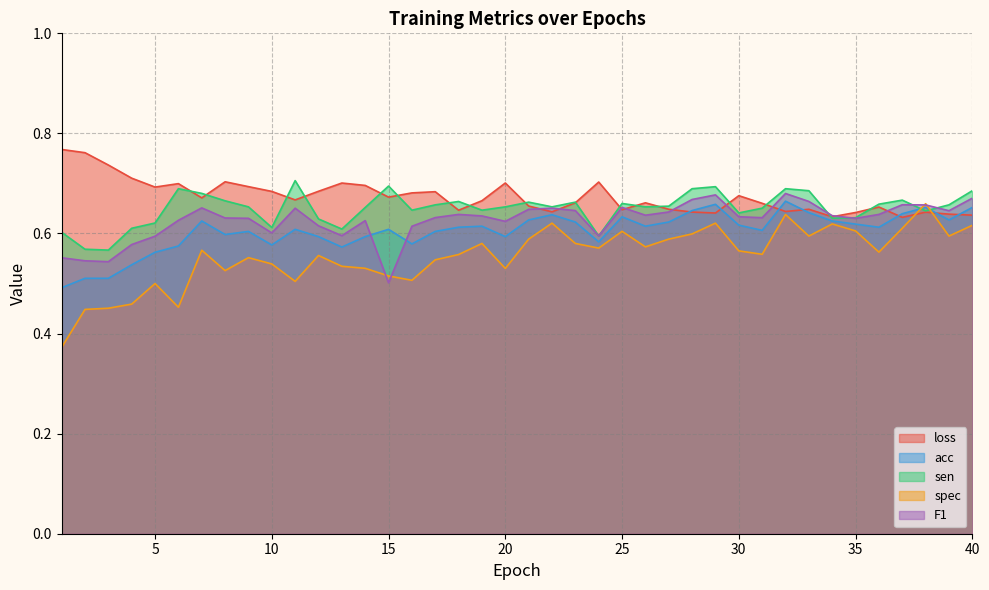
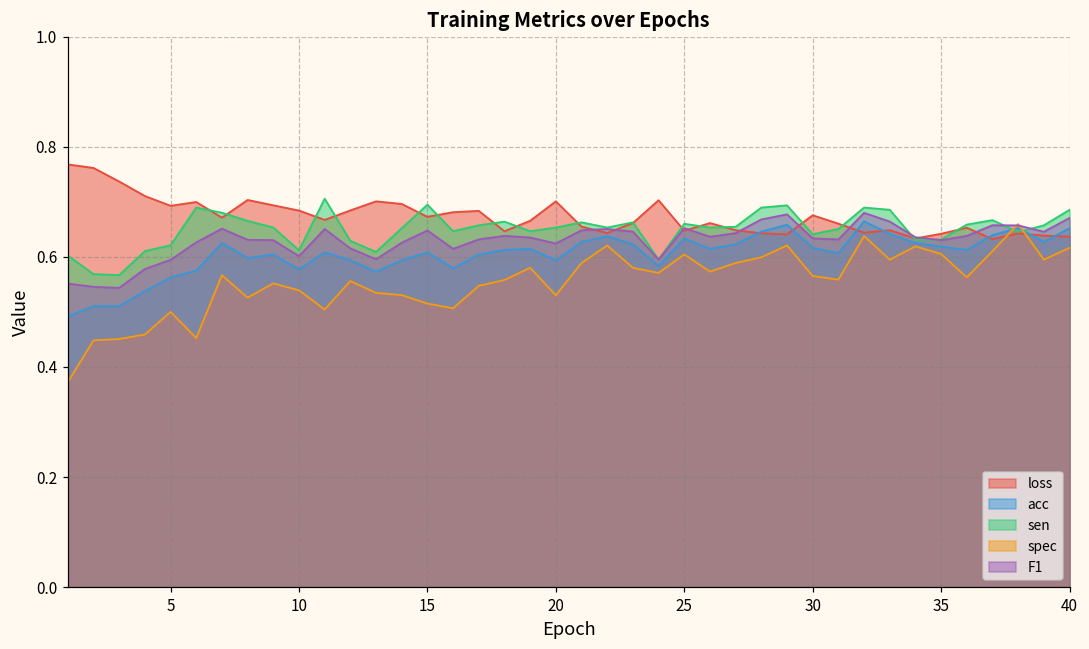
F1, 15: 0.50 -> 0.65
